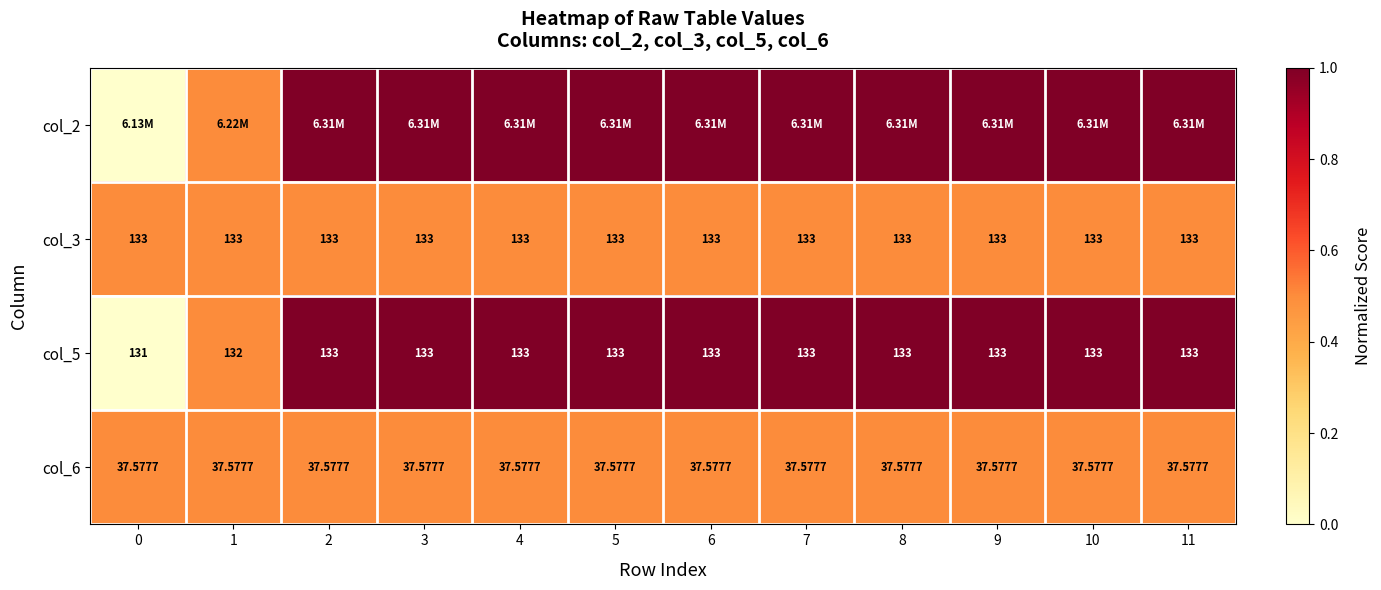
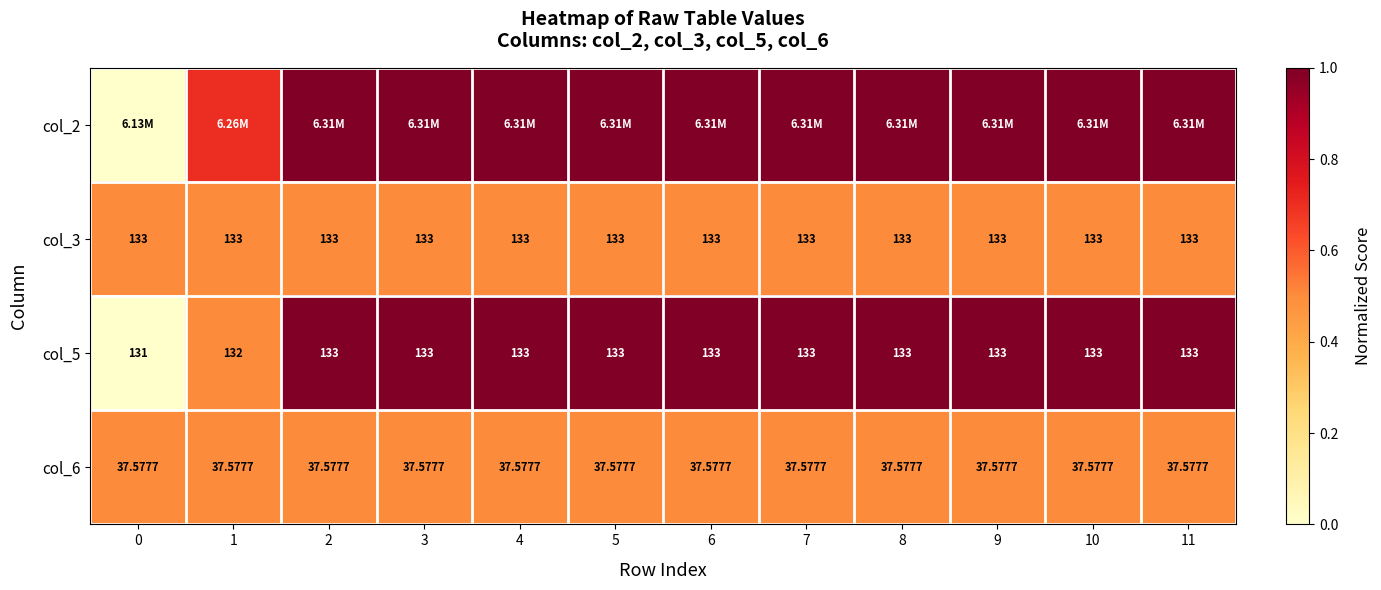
col_2, 1: 6.22M -> 6.26M
